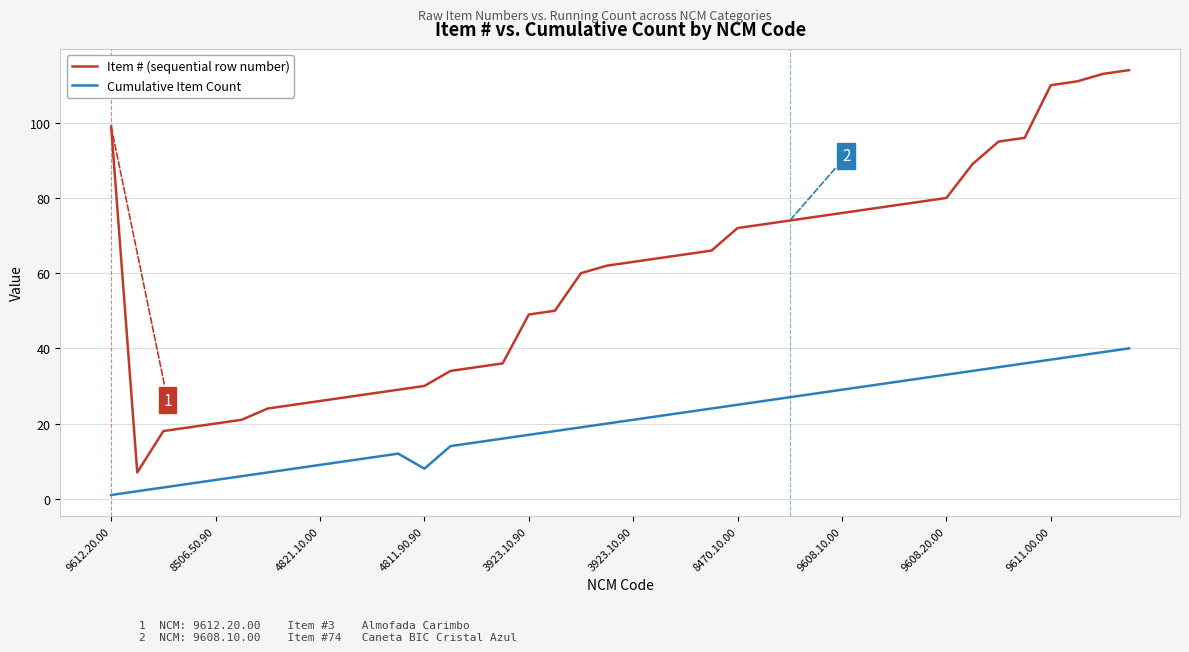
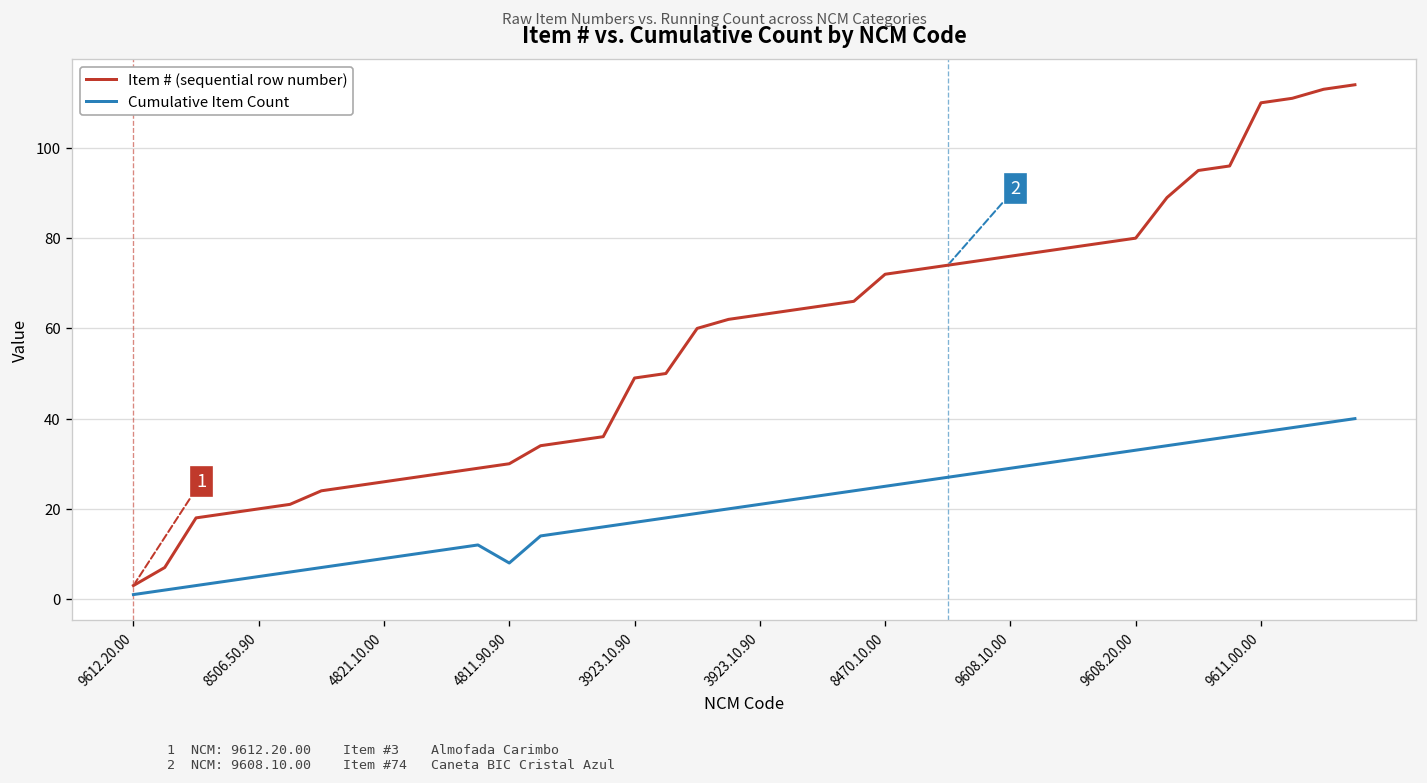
Item # (sequential row number), 9612.20.00: 99 -> 3
